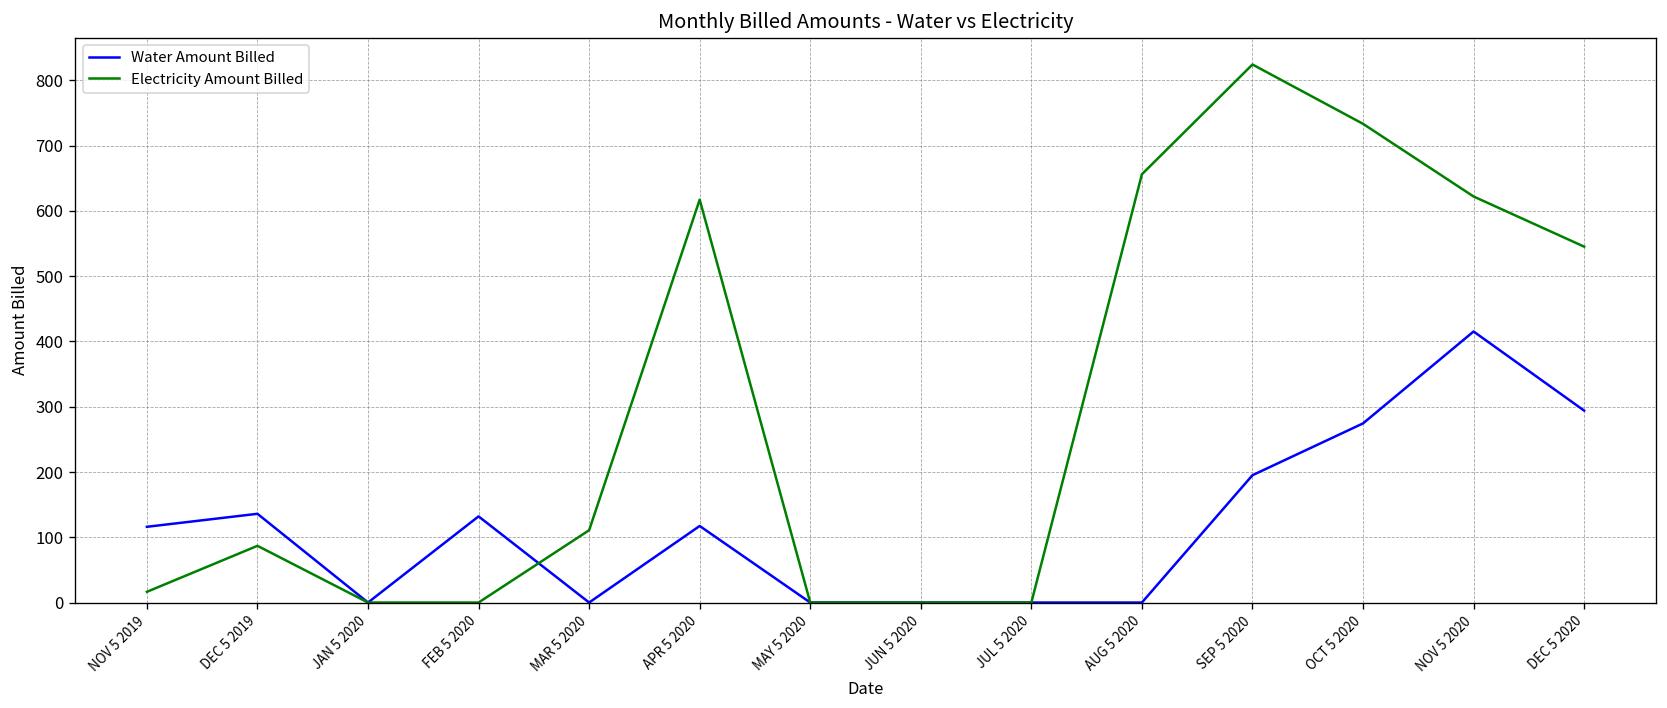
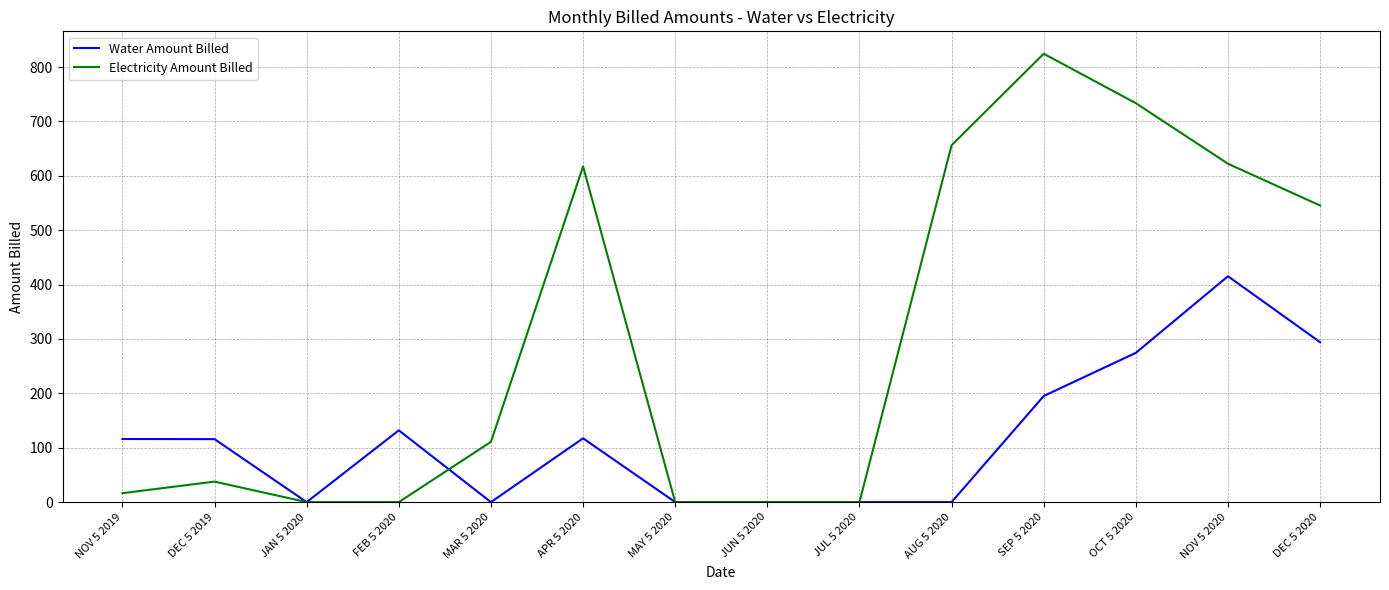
Water Amount Billed, DEC 5 2019: 140 -> 120
Electricity Amount Billed, DEC 5 2019: 90 -> 40
